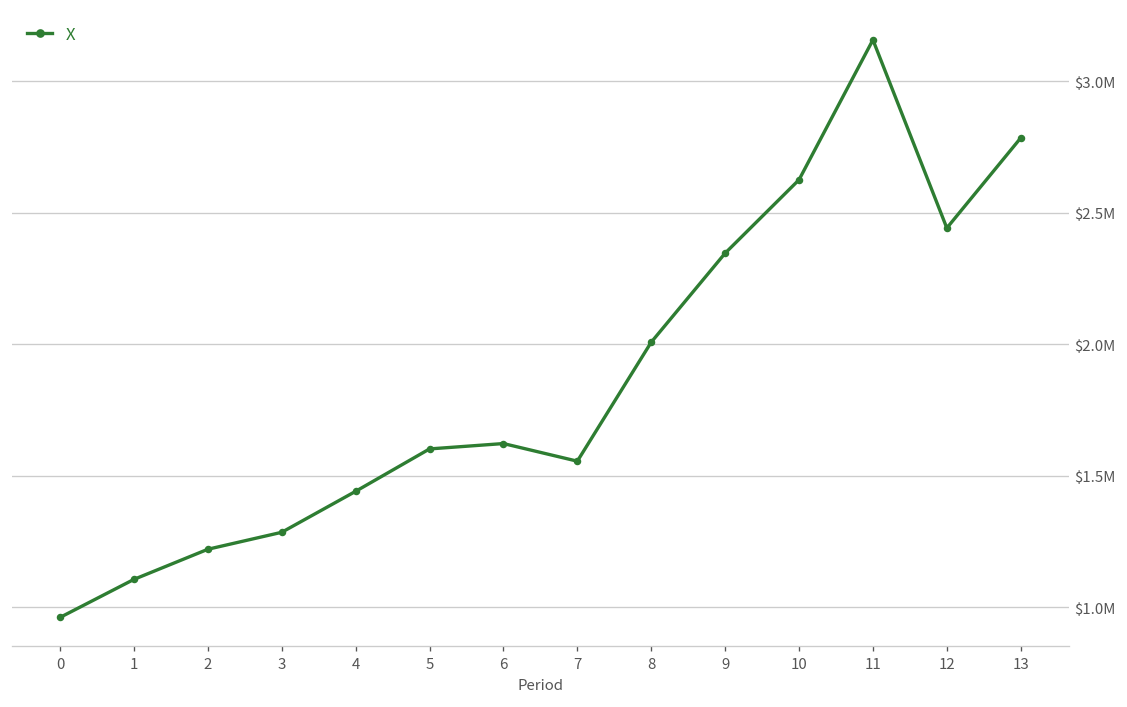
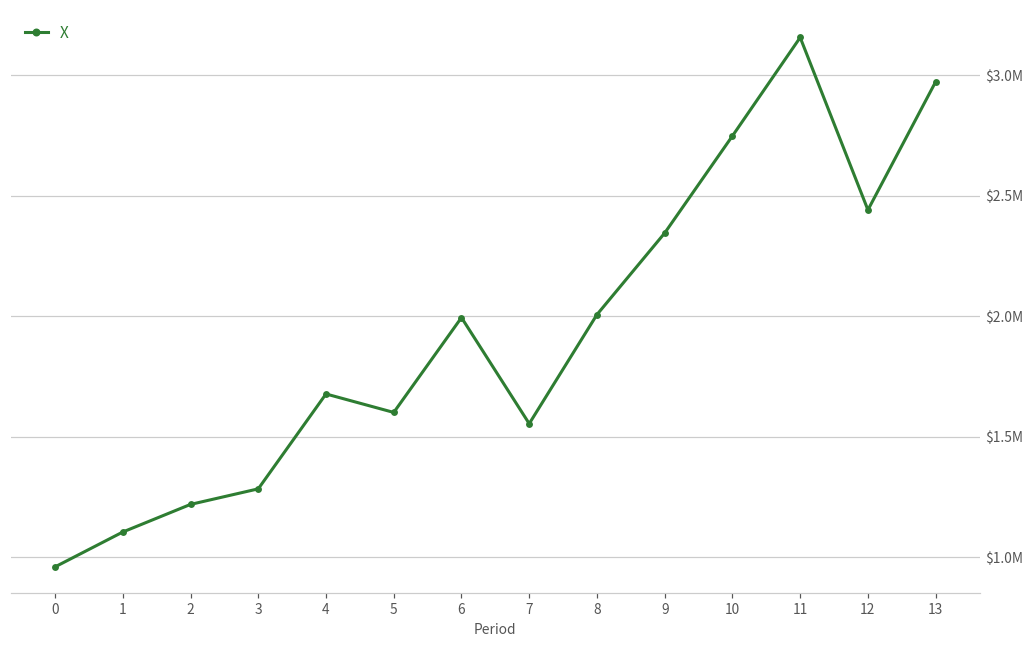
4: $1440000 -> $1680000
6: $1620000 -> $2000000
10: $2630000 -> $2750000
13: $2780000 -> $2970000
